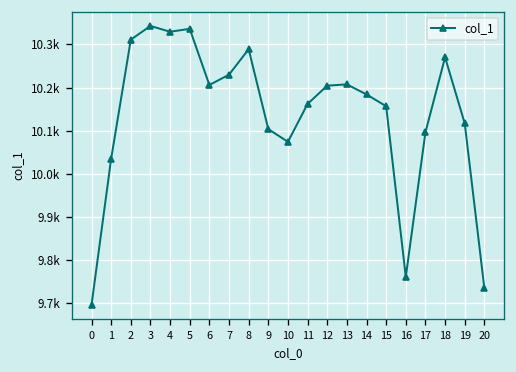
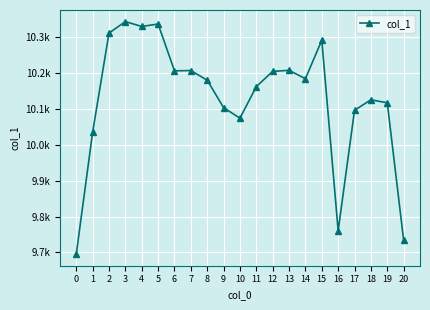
7: 10230 -> 10210
8: 10290 -> 10180
15: 10160 -> 10290
18: 10270 -> 10130
